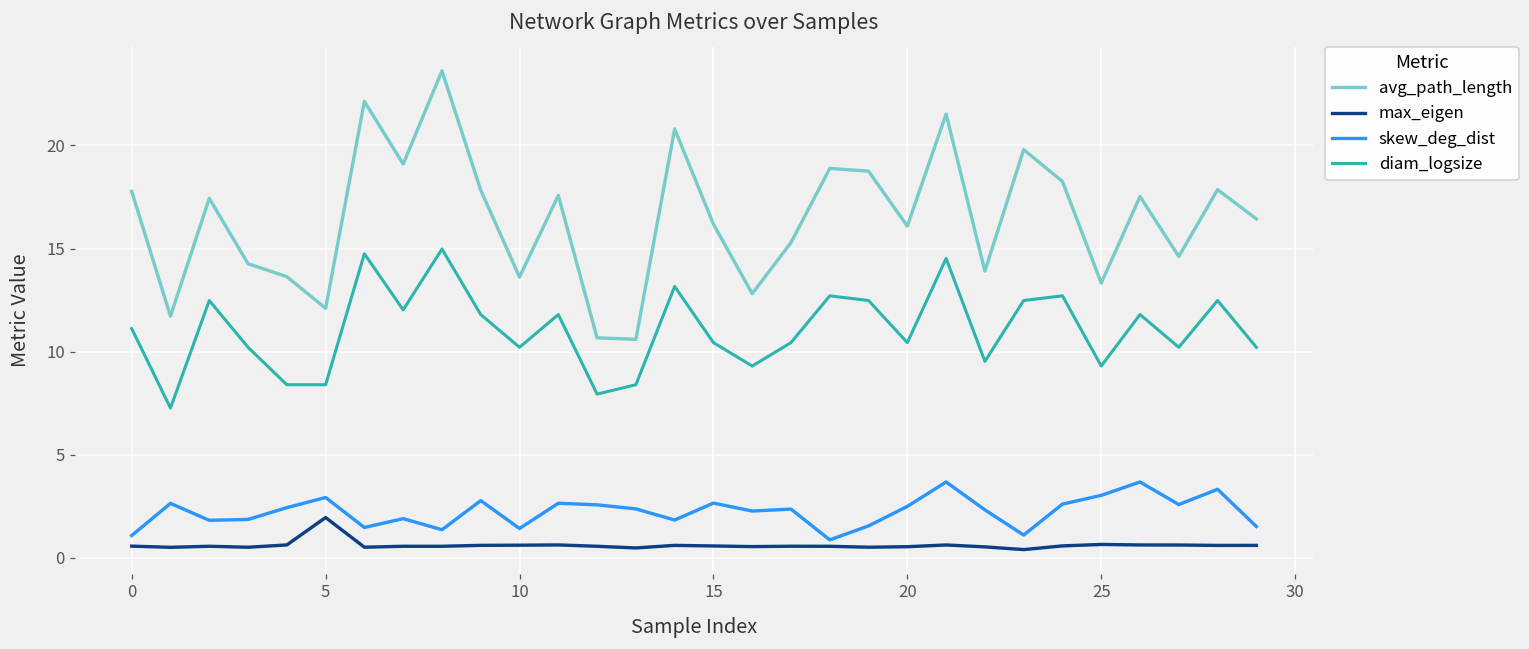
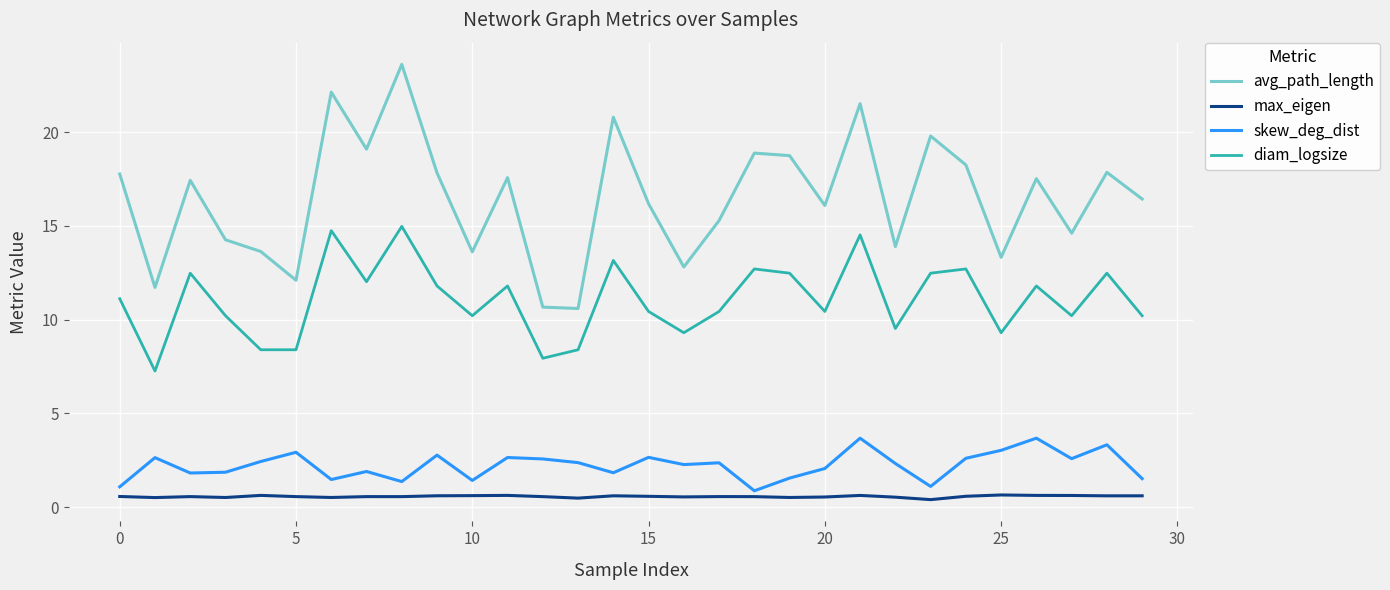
max_eigen, 5: 2.0 -> 0.6
skew_deg_dist, 20: 2.5 -> 2.1
